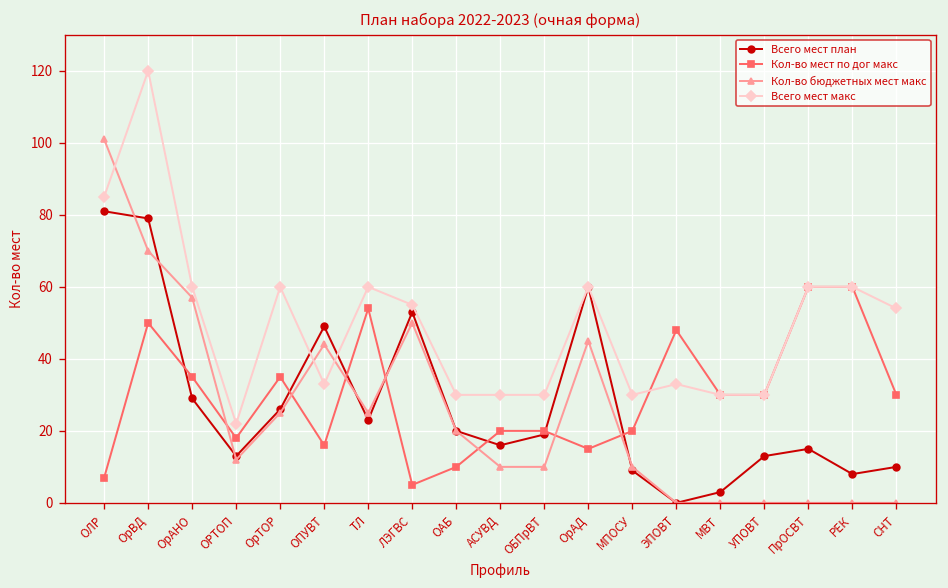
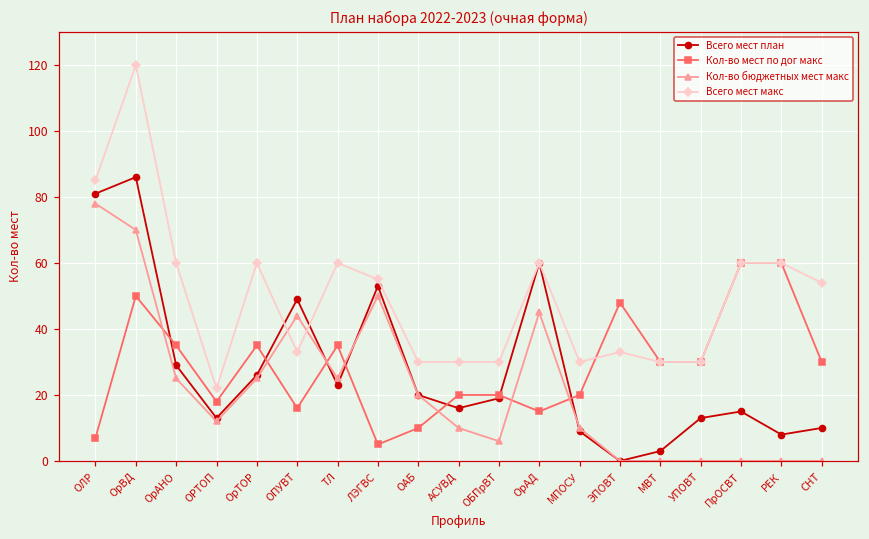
Кол-во бюджетных мест макс, ОЛР: 101 -> 78
Всего мест план, ОрВД: 79 -> 86
Кол-во бюджетных мест макс, ОрАНО: 57 -> 25
Кол-во мест по дог макс, ТЛ: 54 -> 35
Кол-во бюджетных мест макс, ОБПрВТ: 10 -> 6
